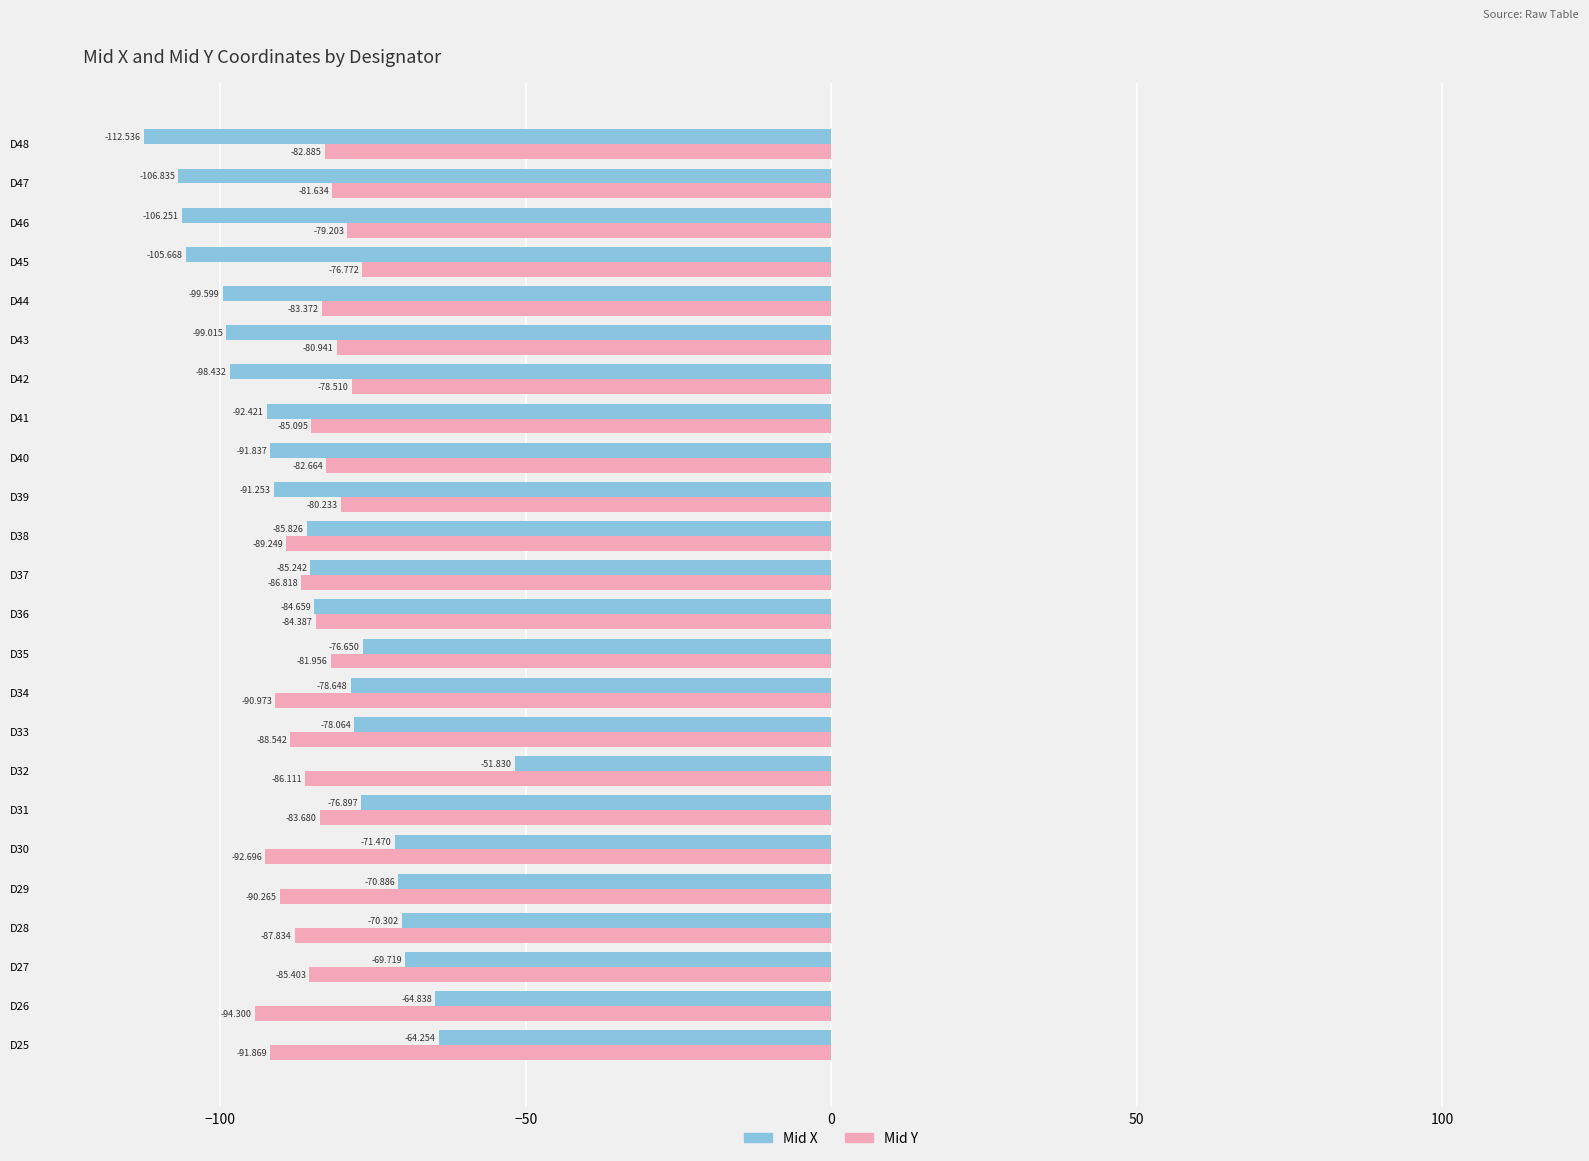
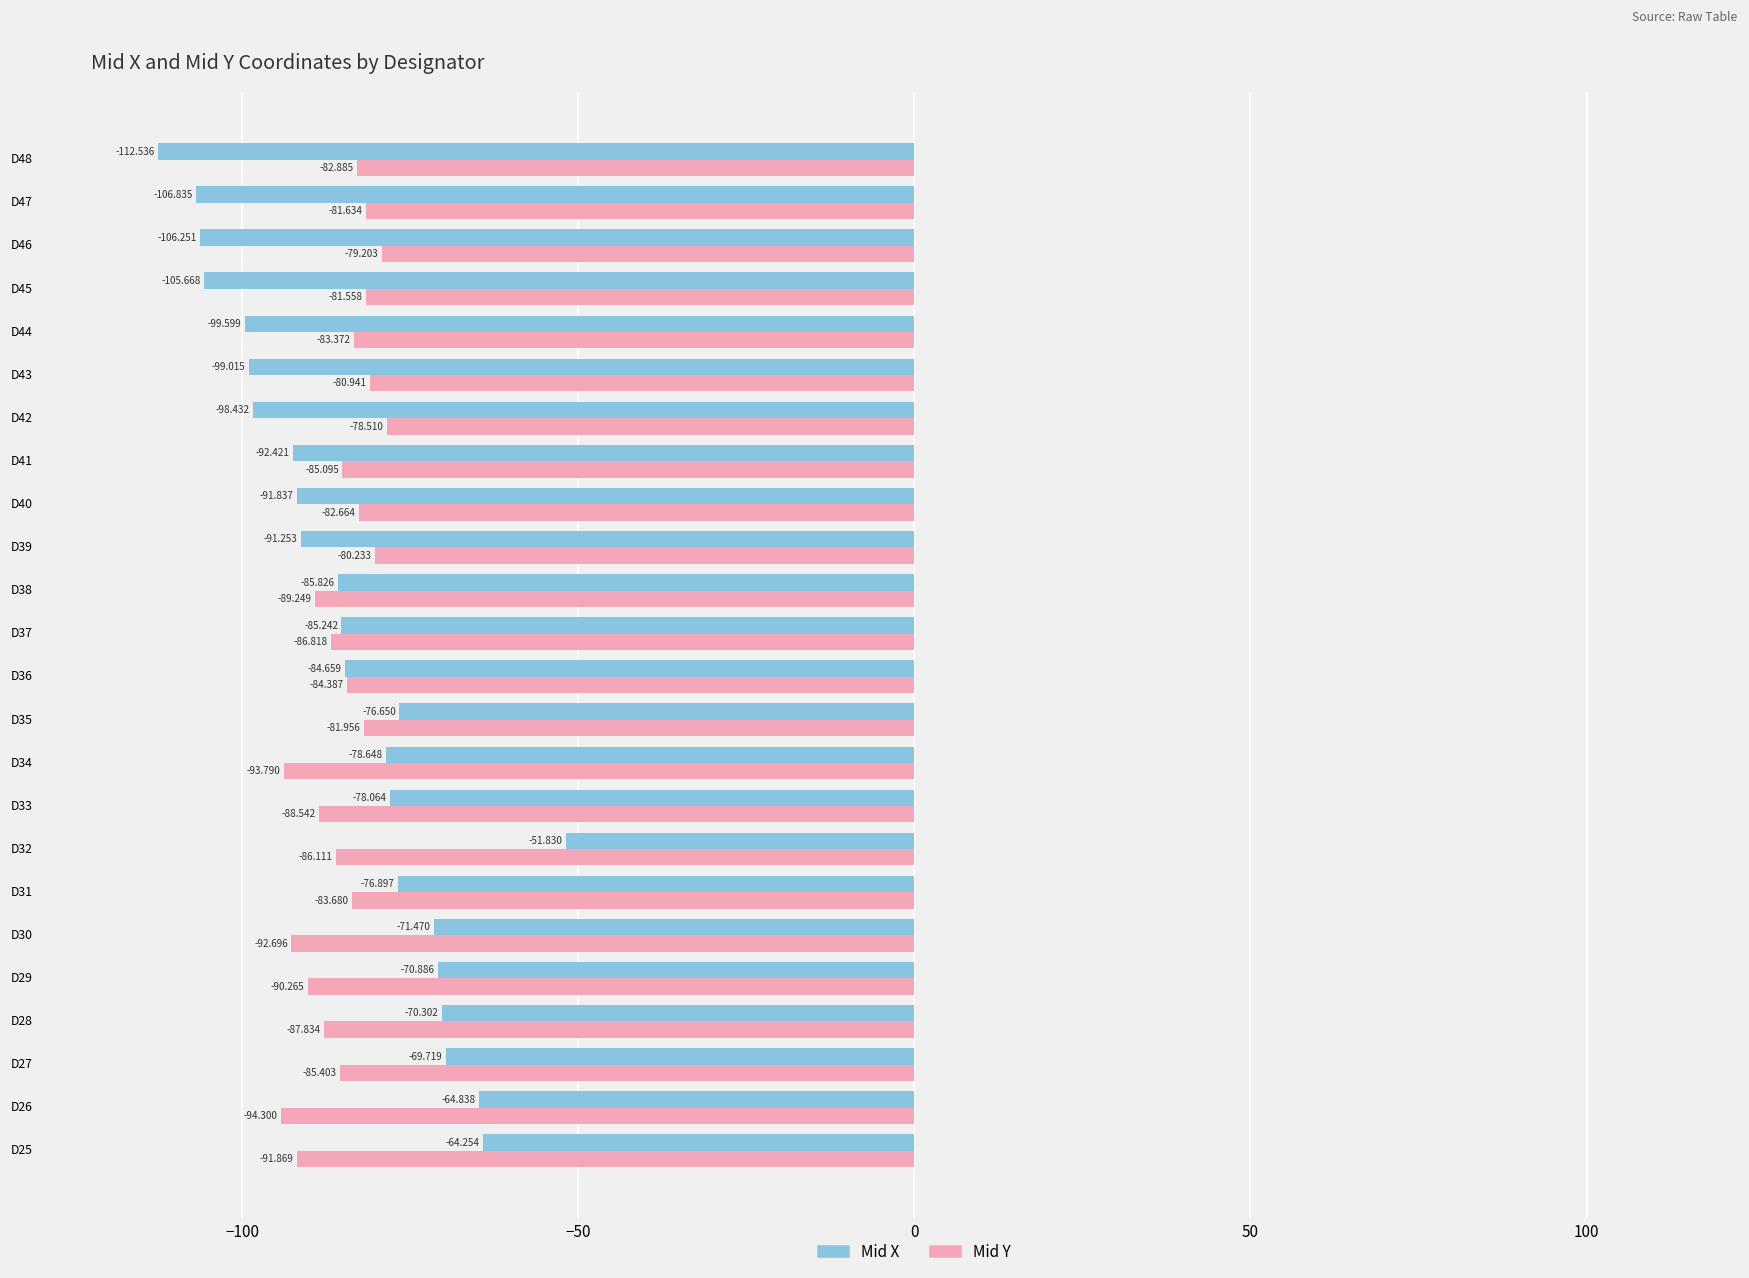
Mid Y, D45: -76.772 -> -81.558
Mid Y, D34: -90.973 -> -93.790
